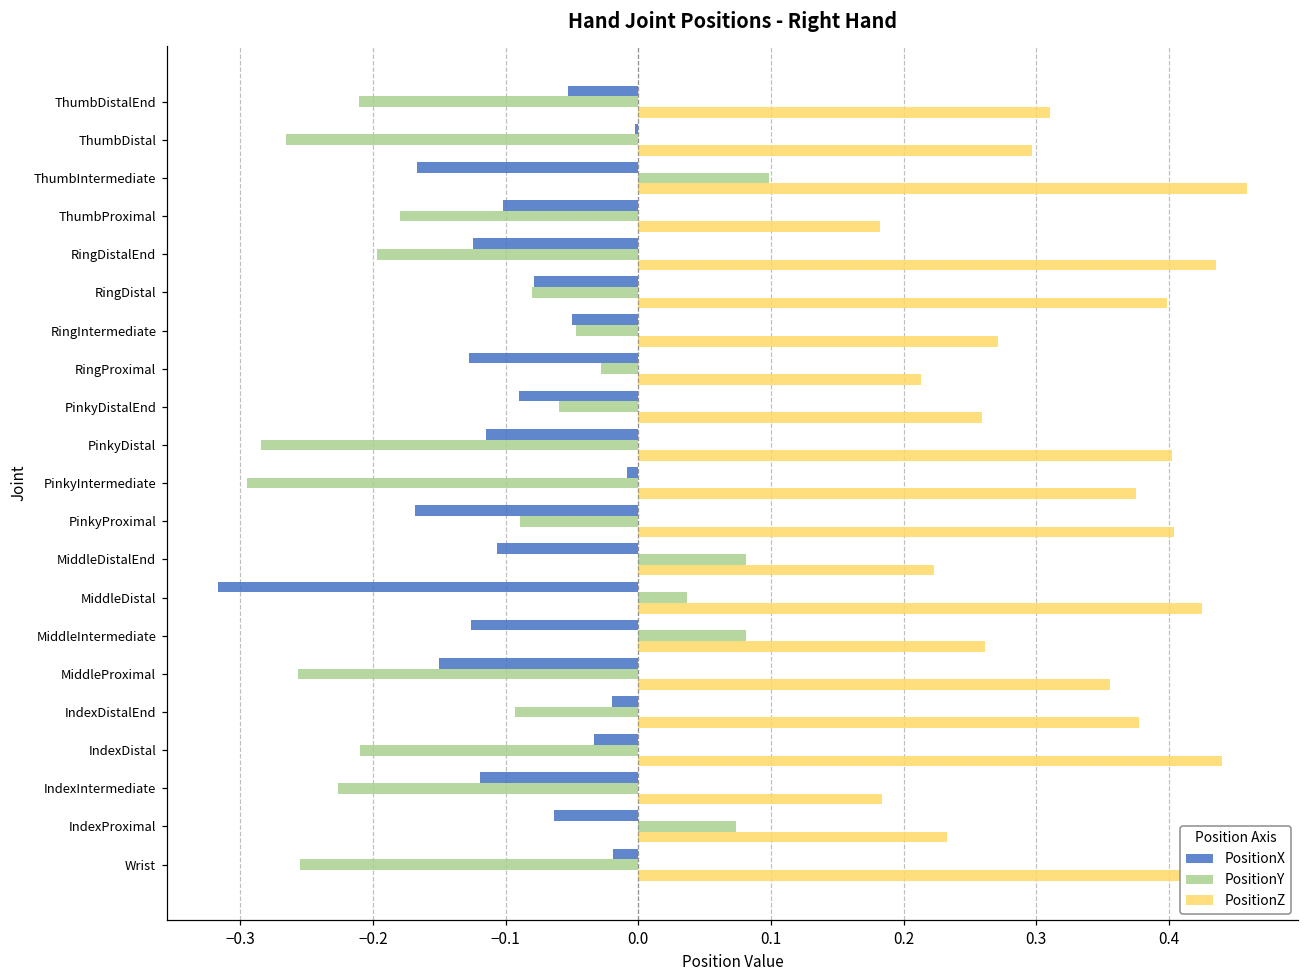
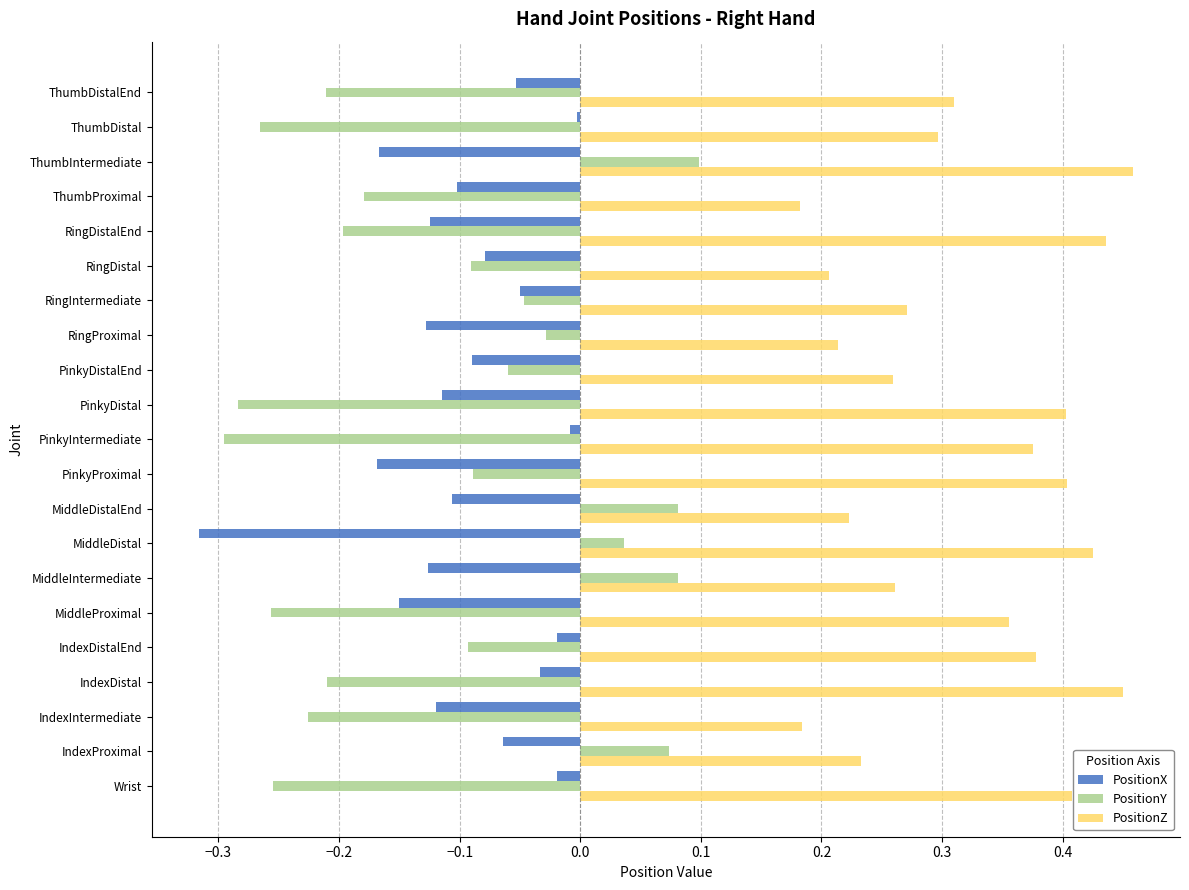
PositionY, RingDistal: -0.080 -> -0.090
PositionZ, RingDistal: 0.398 -> 0.207
PositionZ, IndexDistal: 0.440 -> 0.450
